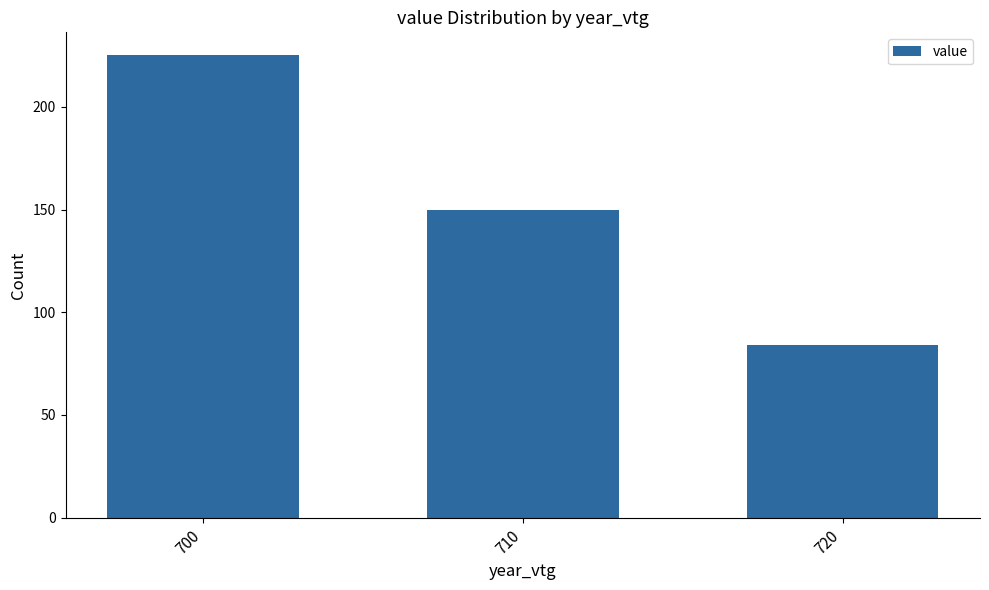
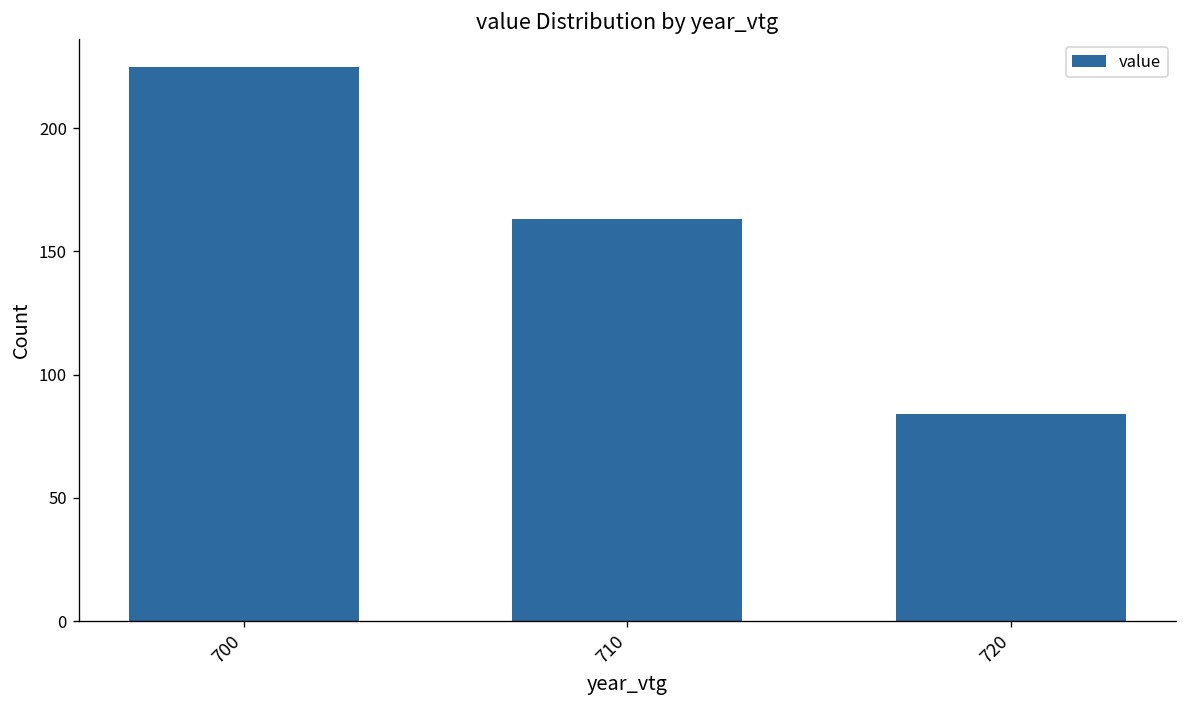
710: 150 -> 163
